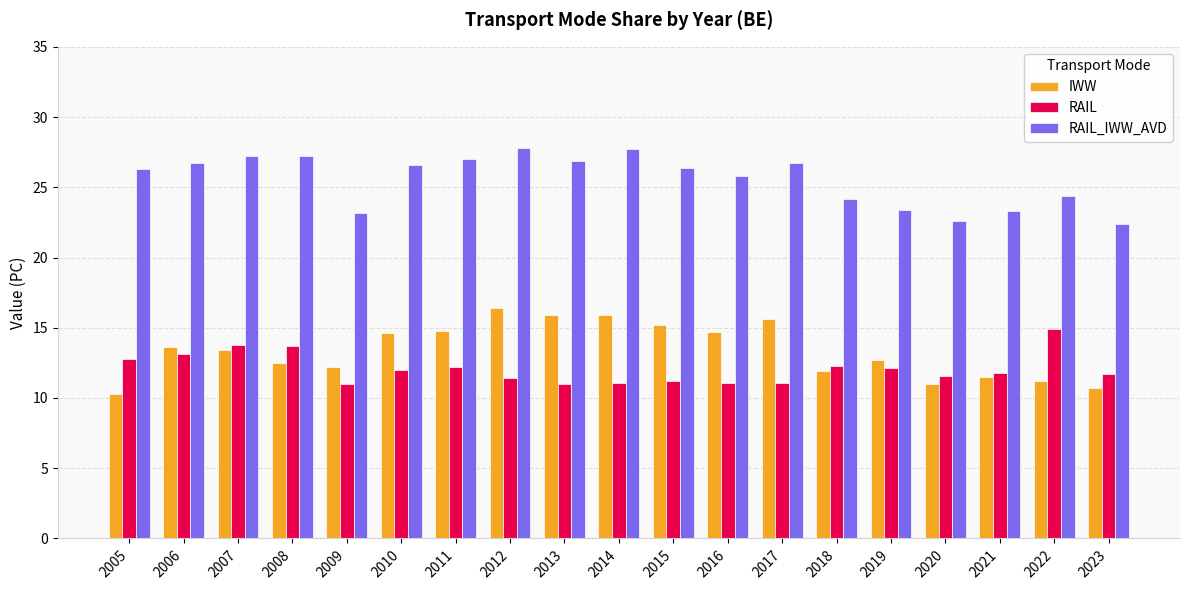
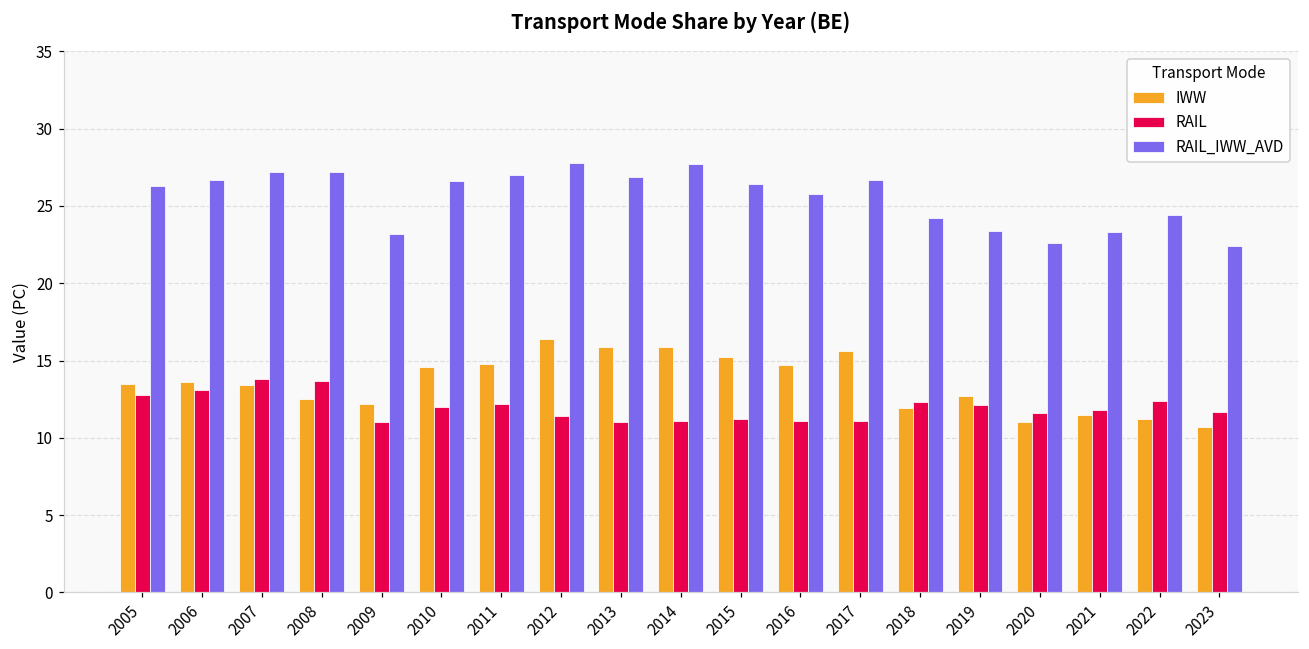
IWW, 2005: 10.3 -> 13.5
RAIL, 2022: 14.9 -> 12.4
